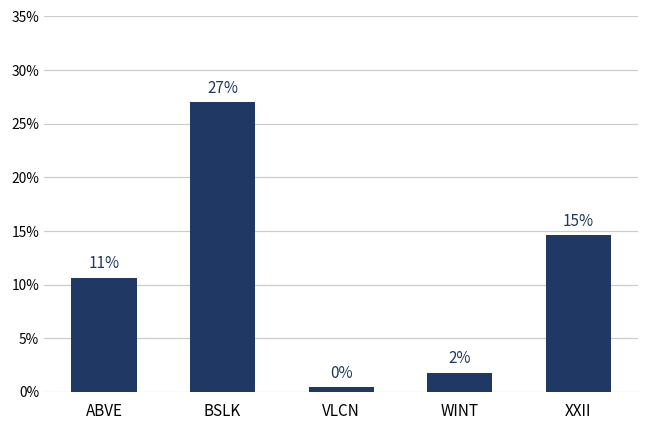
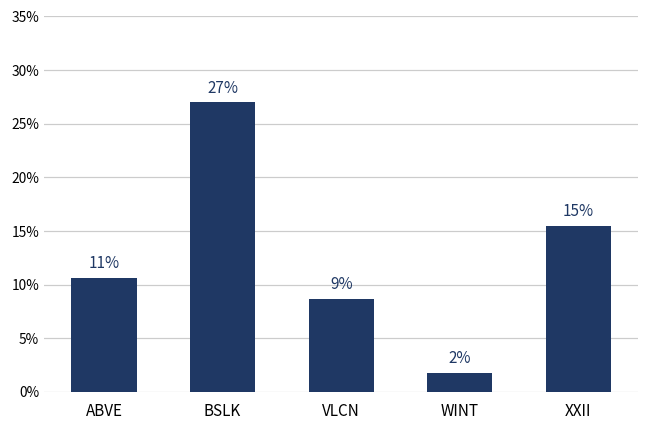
VLCN: 0% -> 9%
XXII: 14.6% -> 15.5%
